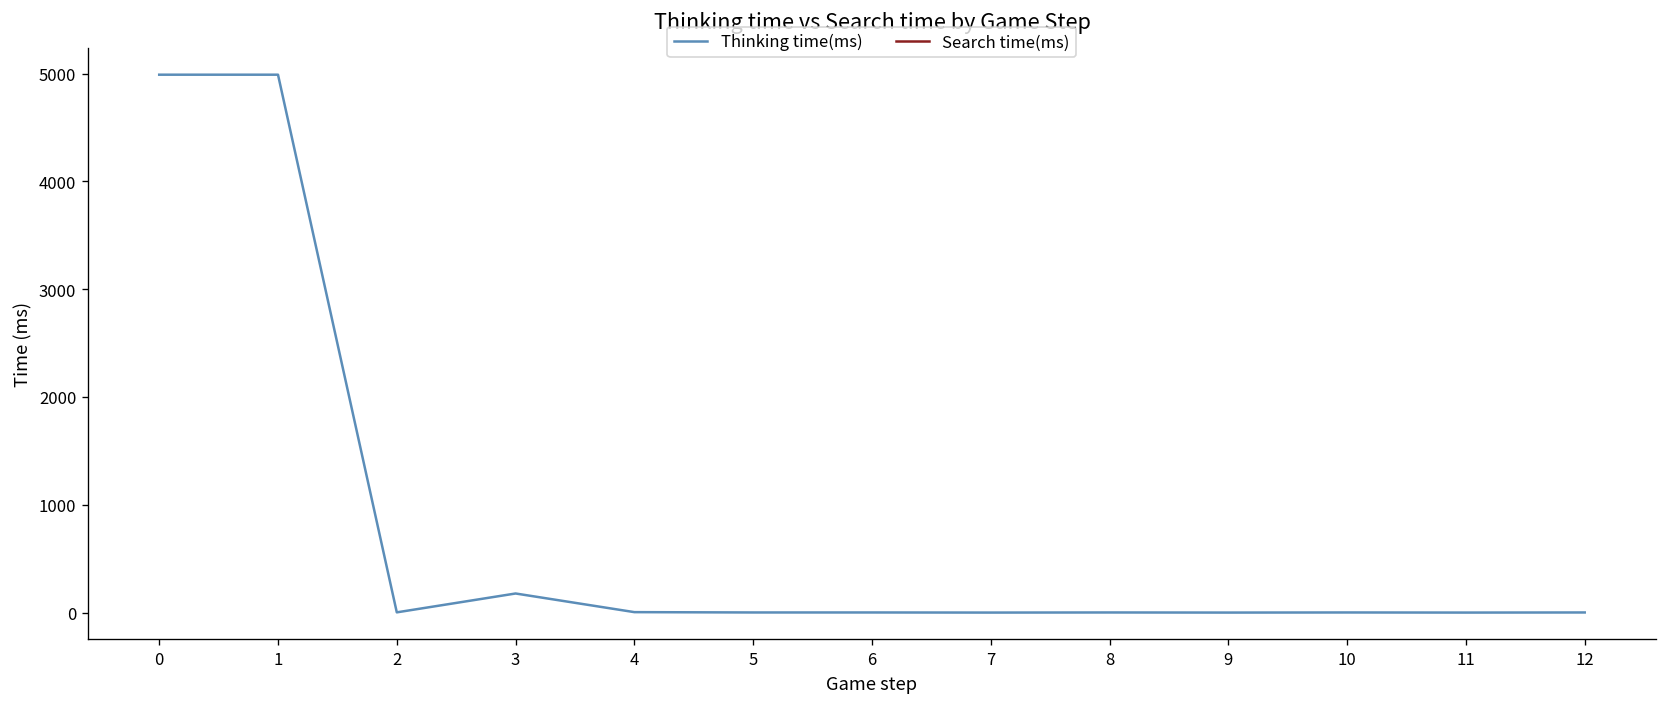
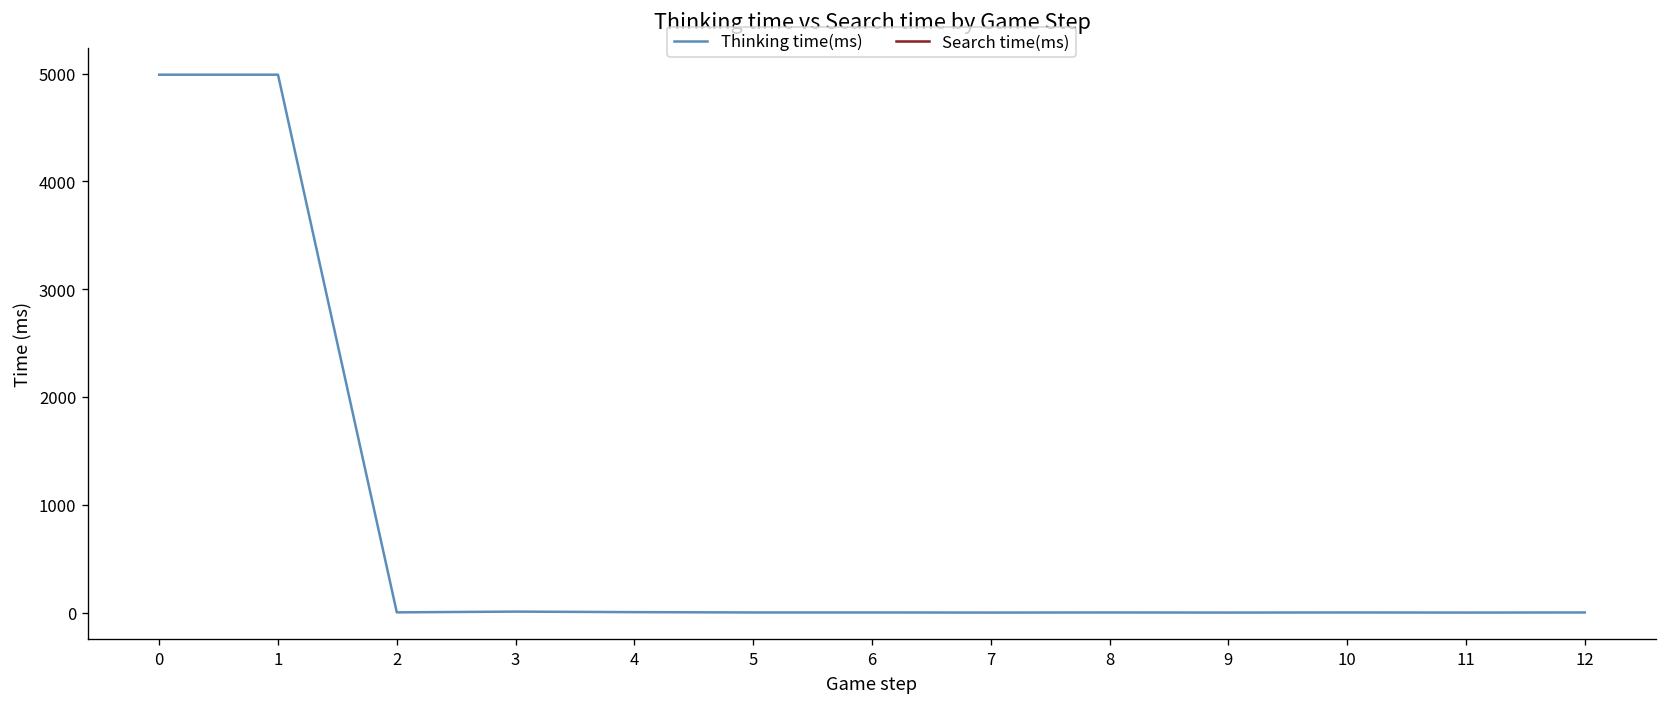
Thinking time(ms), 3: 200 -> 0
